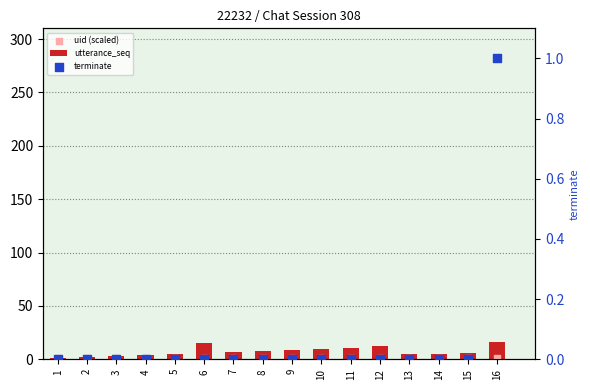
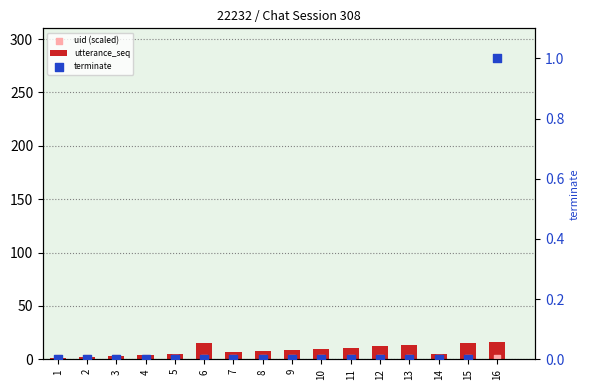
utterance_seq, 13: 5 -> 13
utterance_seq, 15: 6 -> 15
